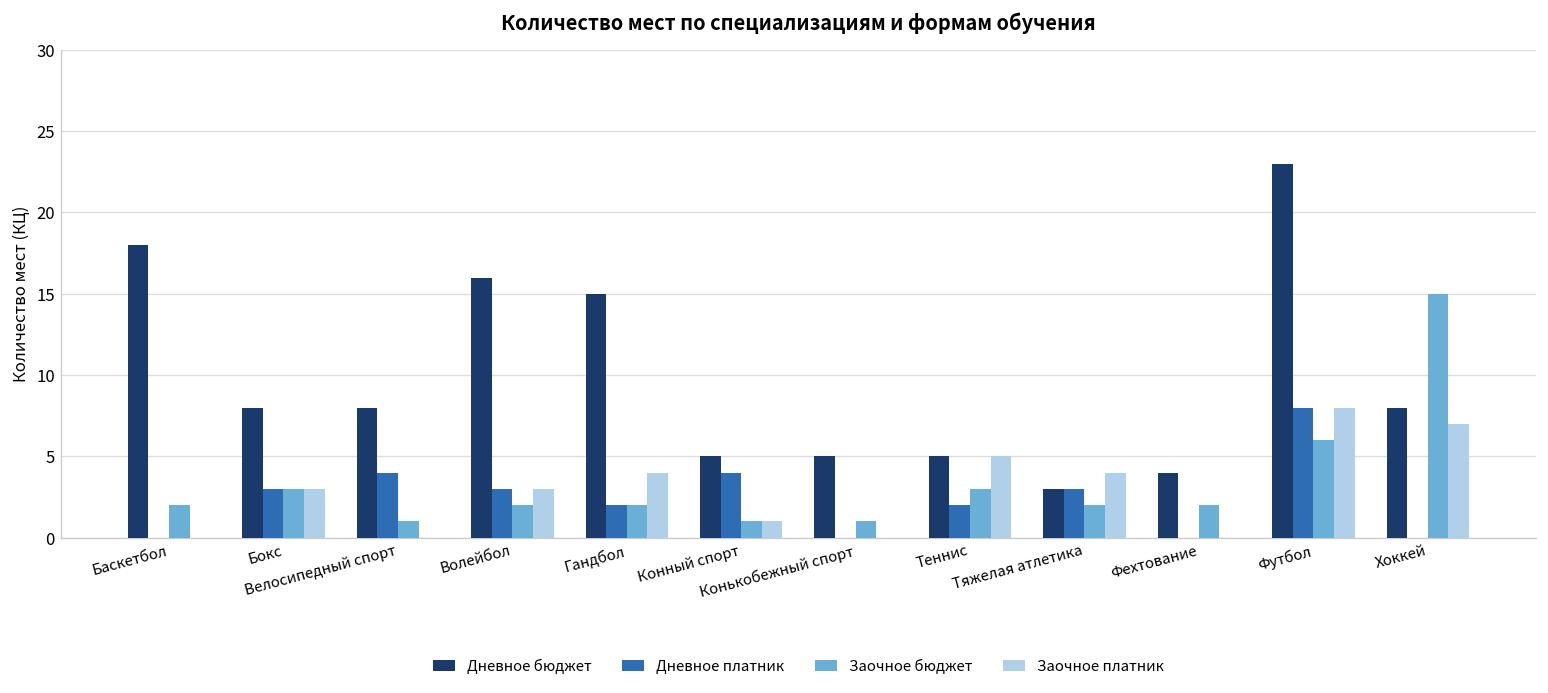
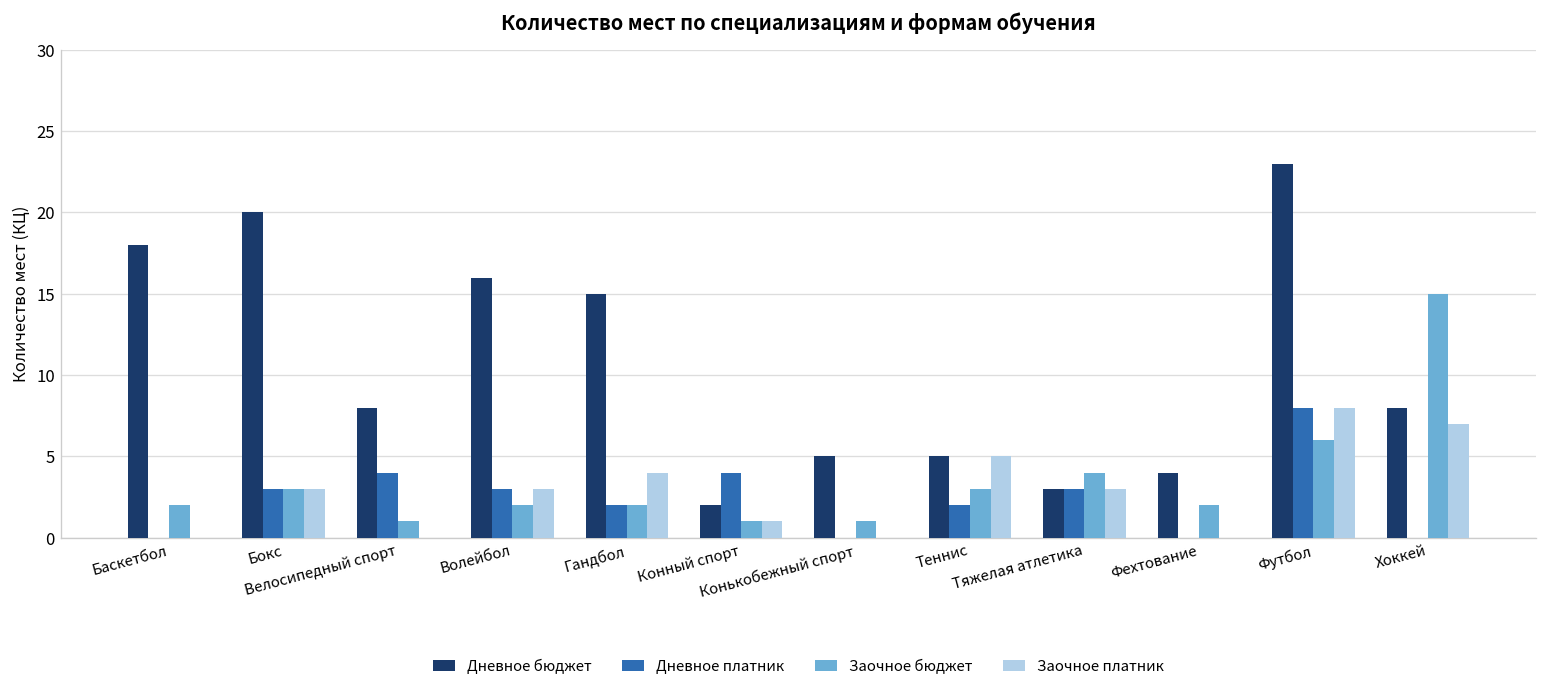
Дневное бюджет, Бокс: 8 -> 20
Дневное бюджет, Конный спорт: 5 -> 2
Заочное бюджет, Тяжелая атлетика: 2 -> 4
Заочное платник, Тяжелая атлетика: 4 -> 3
